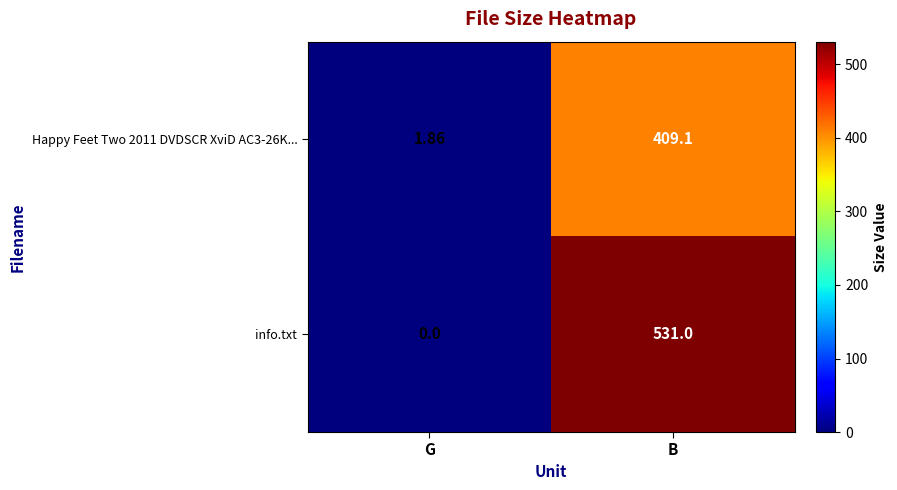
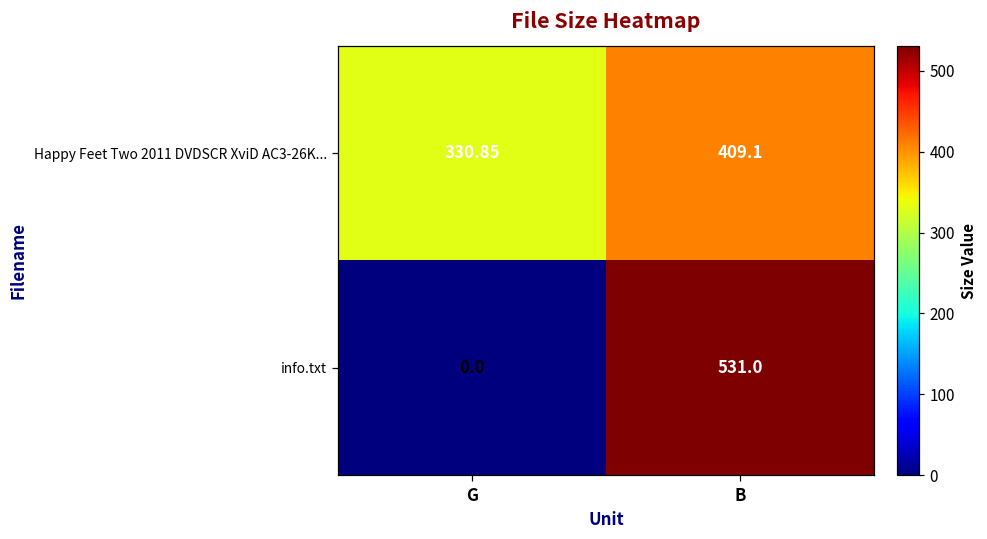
Happy Feet Two 2011 DVDSCR XviD AC3-26K..., G: 1.86 -> 330.85
